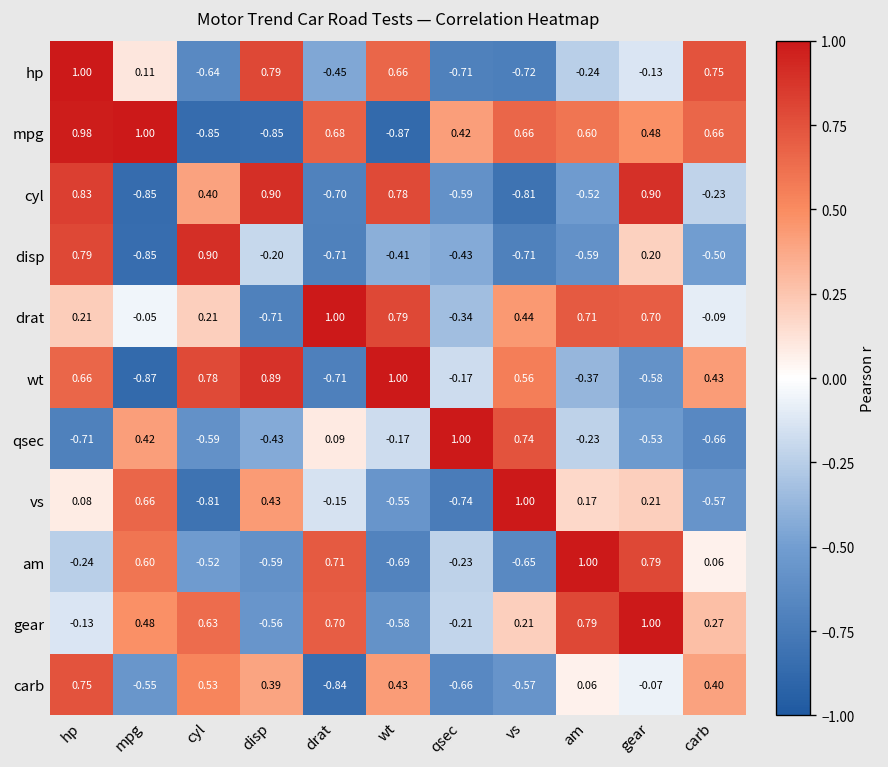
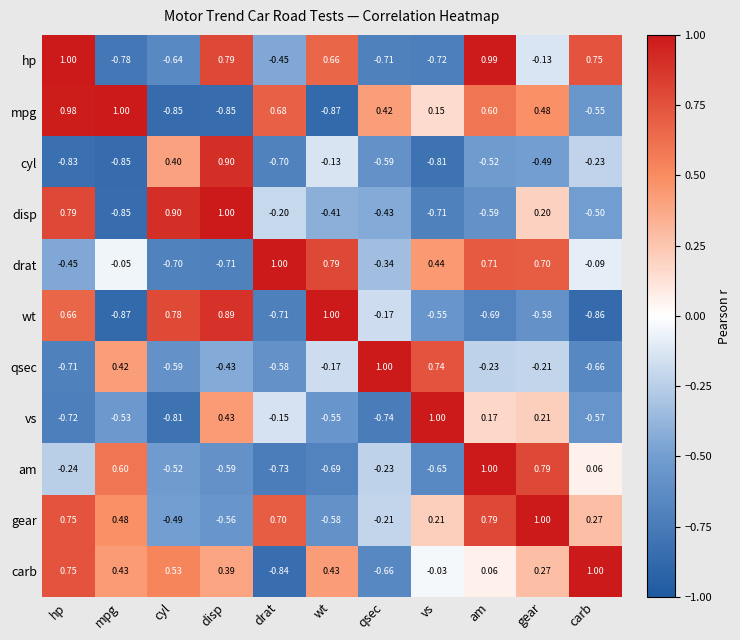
hp, mpg: 0.11 -> -0.78
hp, am: -0.24 -> 0.99
mpg, vs: 0.66 -> 0.15
mpg, carb: 0.66 -> -0.55
cyl, hp: 0.83 -> -0.83
cyl, wt: 0.78 -> -0.13
cyl, gear: 0.90 -> -0.49
disp, disp: -0.20 -> 1.00
disp, drat: -0.71 -> -0.20
drat, hp: 0.21 -> -0.45
drat, cyl: 0.21 -> -0.70
wt, vs: 0.56 -> -0.55
wt, am: -0.37 -> -0.69
wt, carb: 0.43 -> -0.86
qsec, drat: 0.09 -> -0.58
qsec, gear: -0.53 -> -0.21
vs, hp: 0.08 -> -0.72
vs, mpg: 0.66 -> -0.53
am, drat: 0.71 -> -0.73
gear, hp: -0.13 -> 0.75
gear, cyl: 0.63 -> -0.49
carb, mpg: -0.55 -> 0.43
carb, vs: -0.57 -> -0.03
carb, gear: -0.07 -> 0.27
carb, carb: 0.40 -> 1.00
